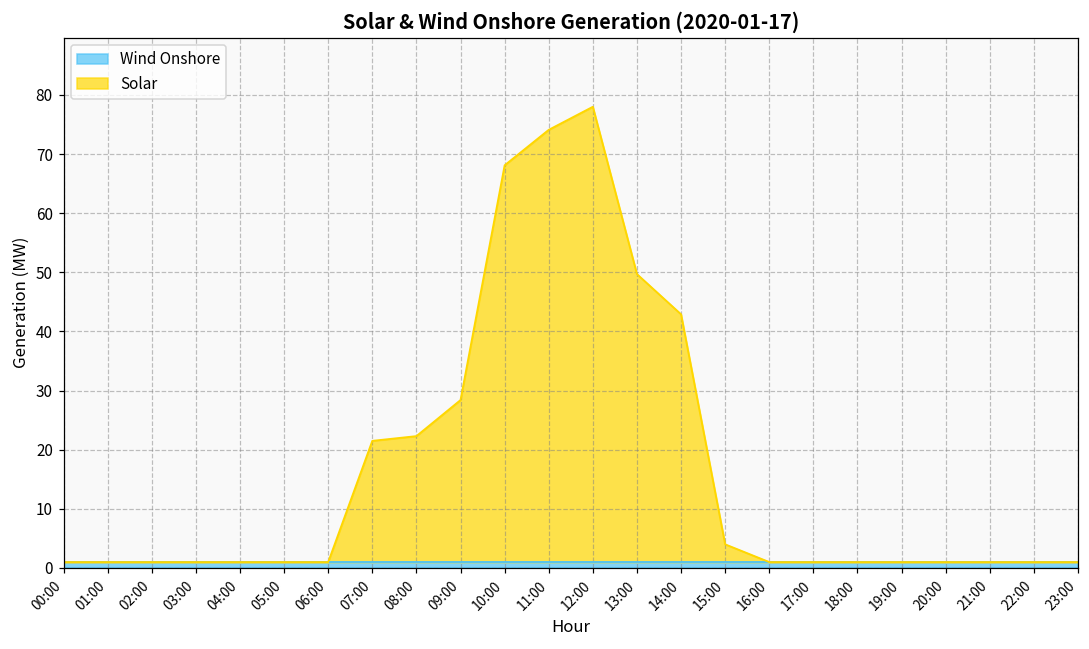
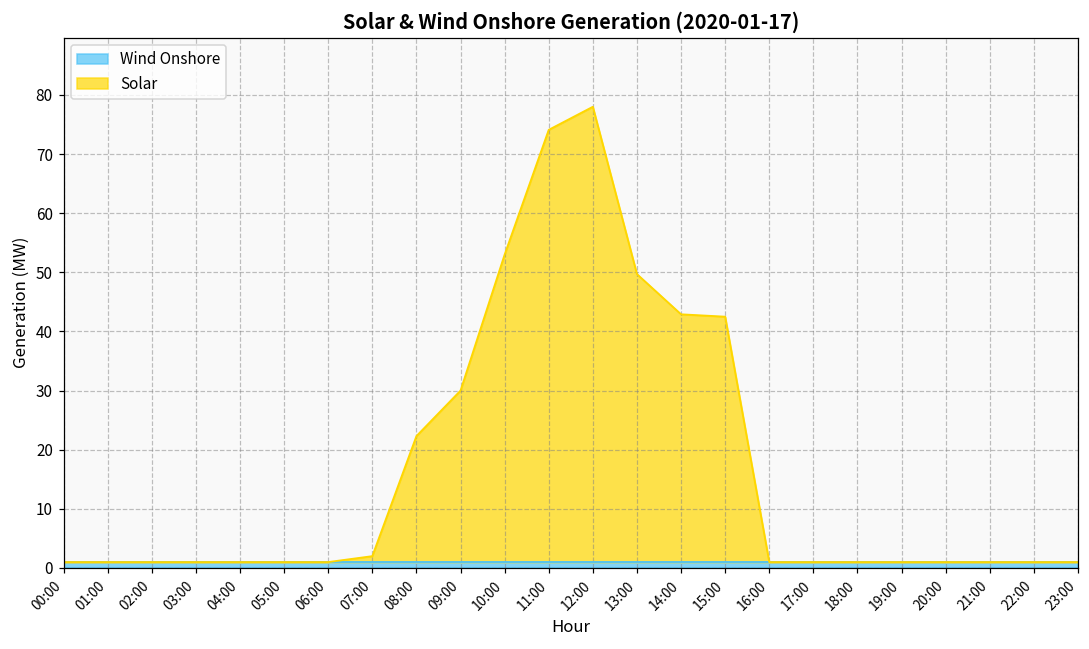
Solar, 07:00: 22 -> 2
Solar, 09:00: 28 -> 30
Solar, 10:00: 68 -> 53
Solar, 15:00: 4 -> 43
